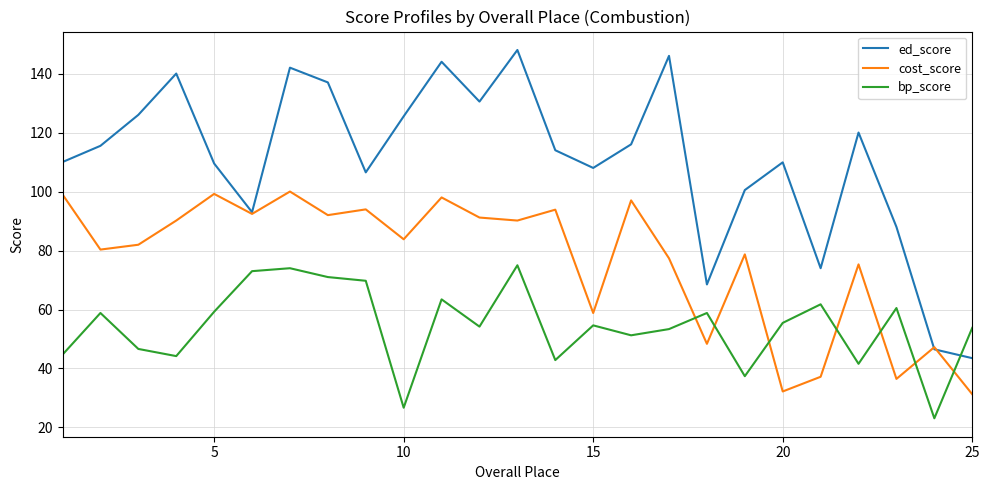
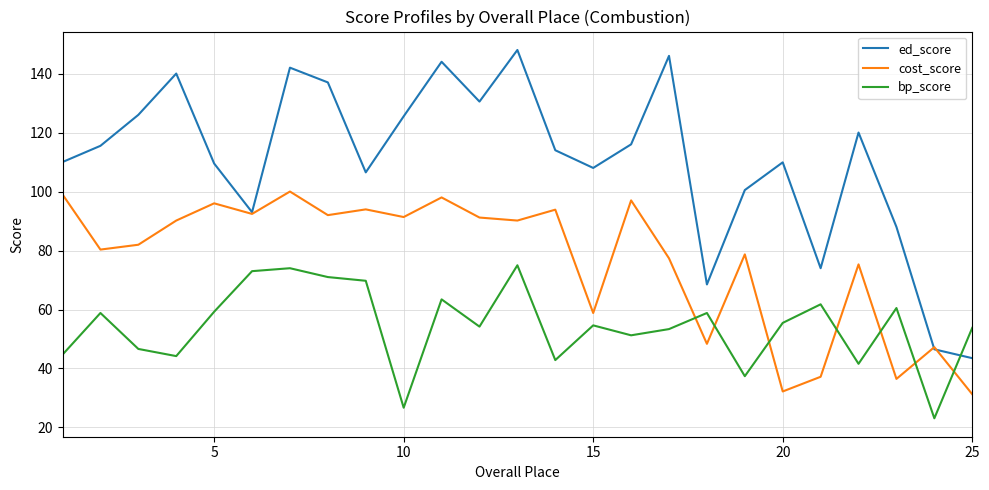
cost_score, 5: 99 -> 96
cost_score, 10: 84 -> 91
